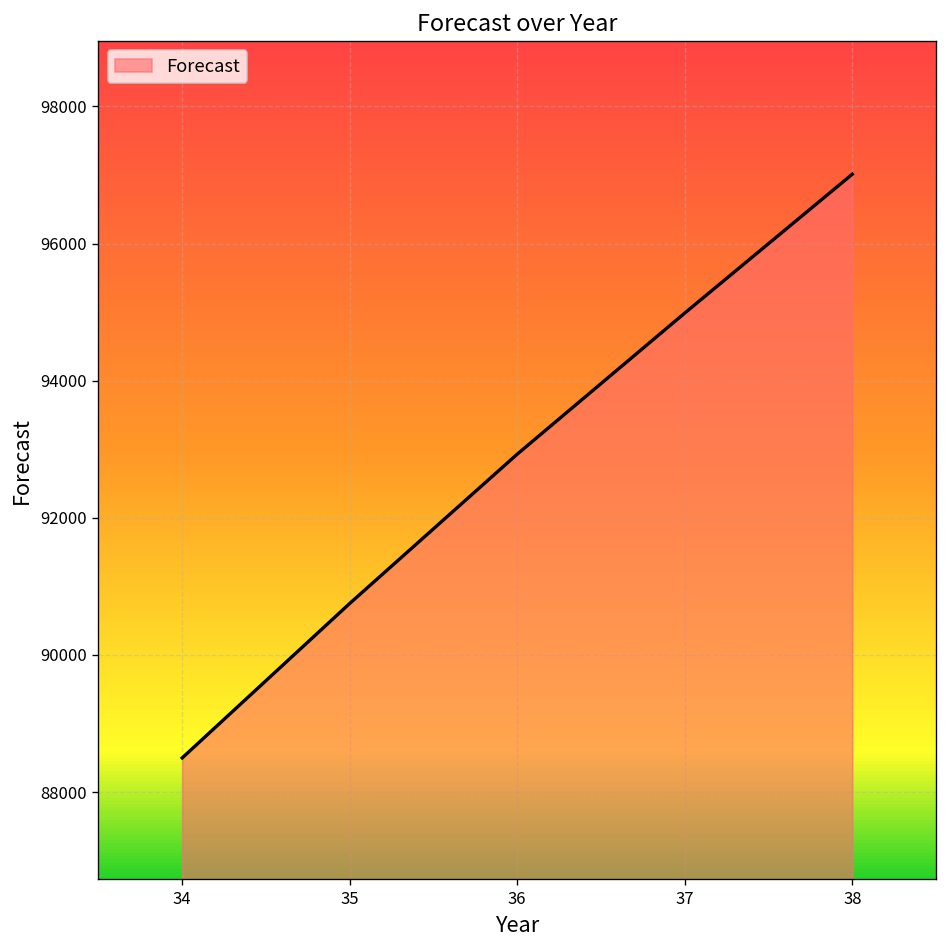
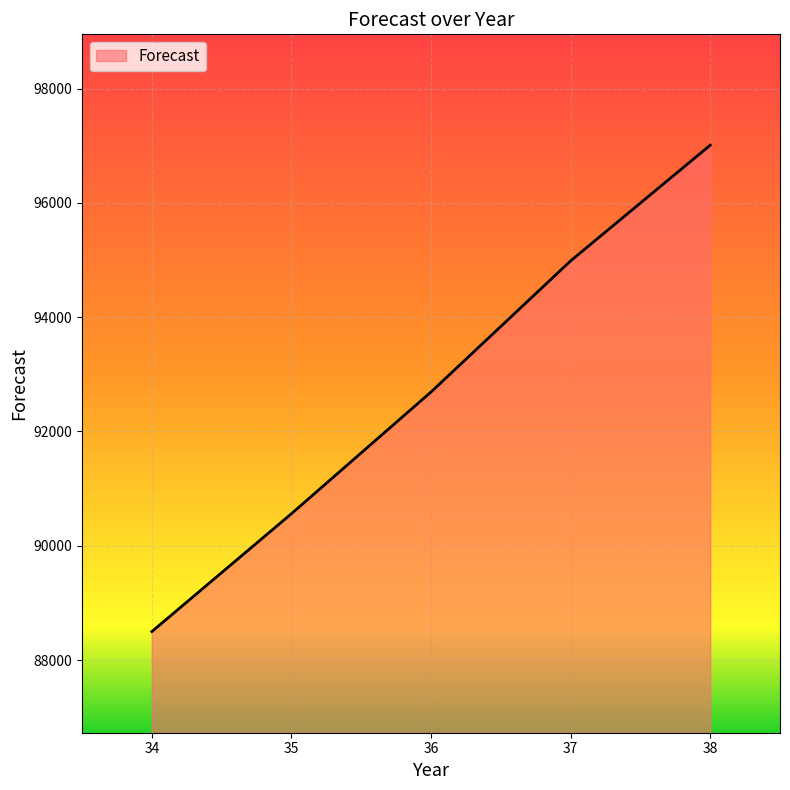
35: 90800 -> 90600
36: 92900 -> 92700
